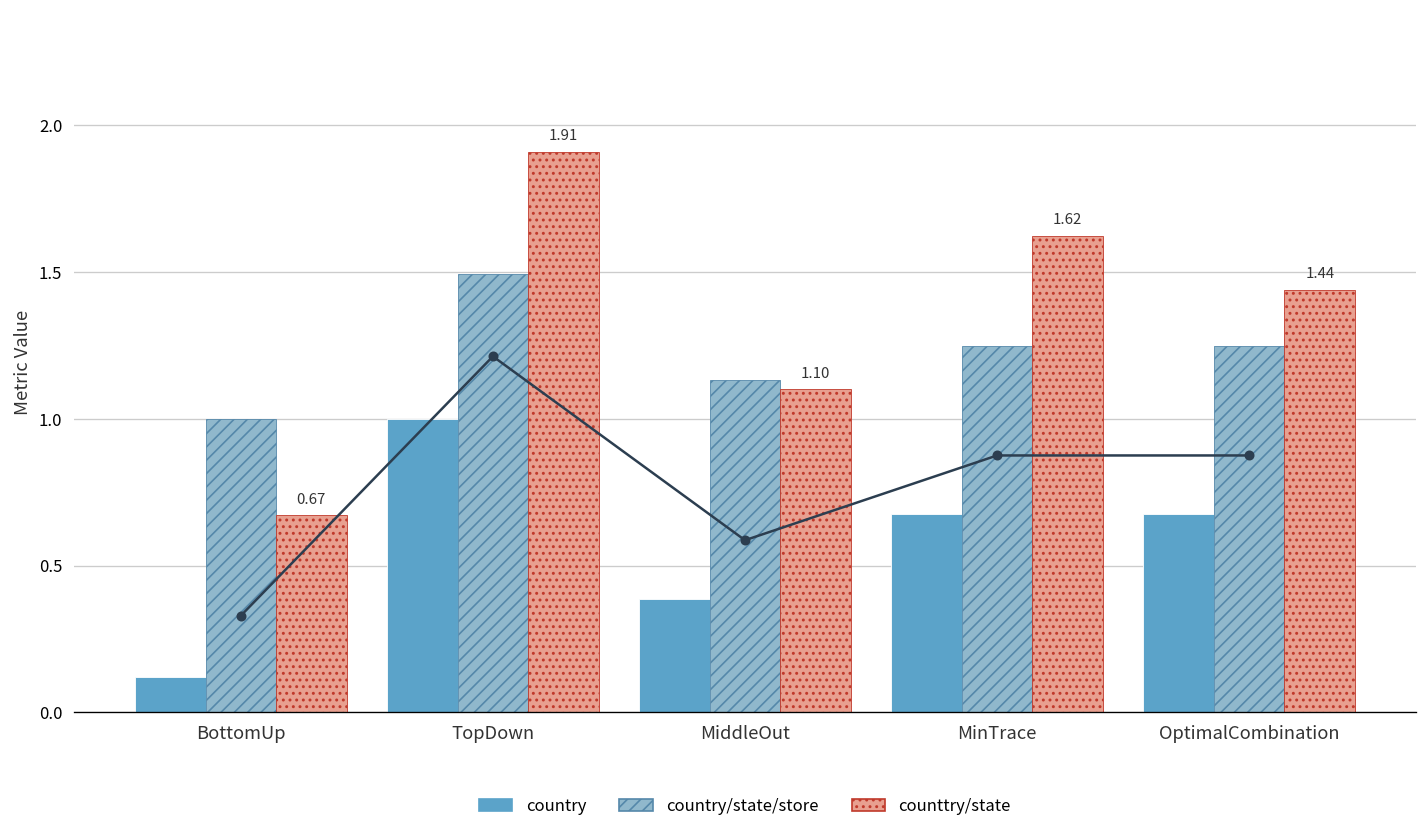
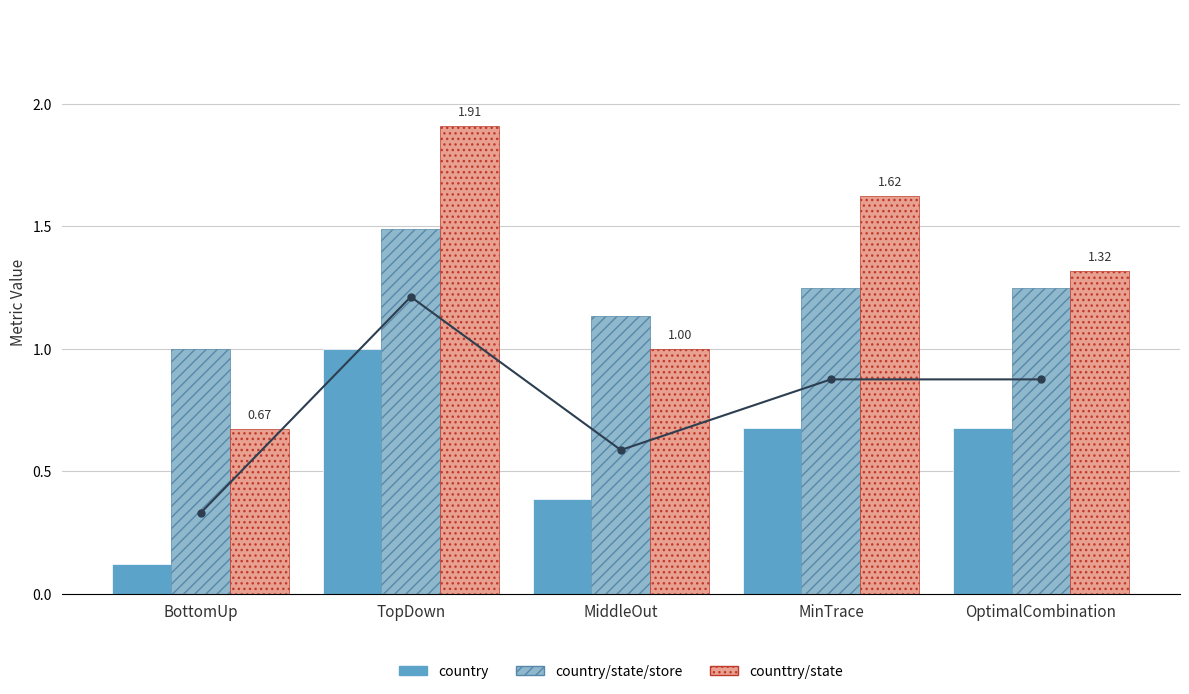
counttry/state, MiddleOut: 1.10 -> 1.00
counttry/state, OptimalCombination: 1.44 -> 1.32
